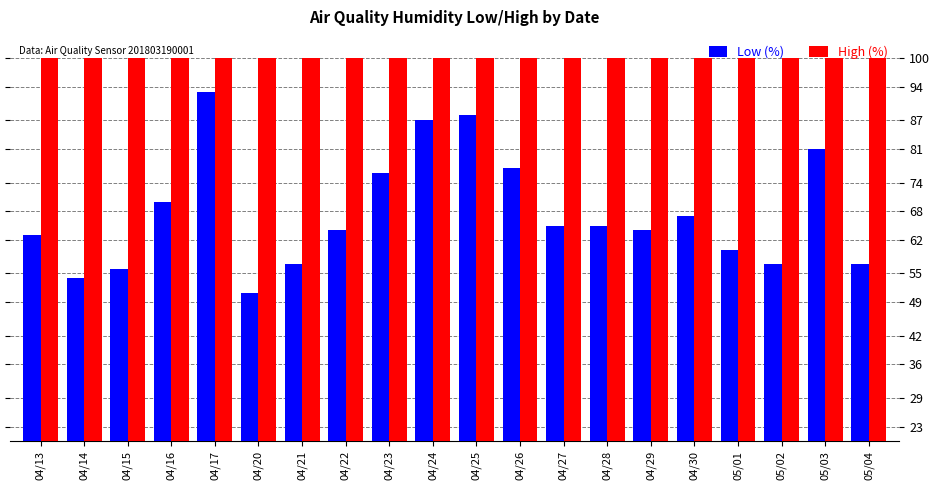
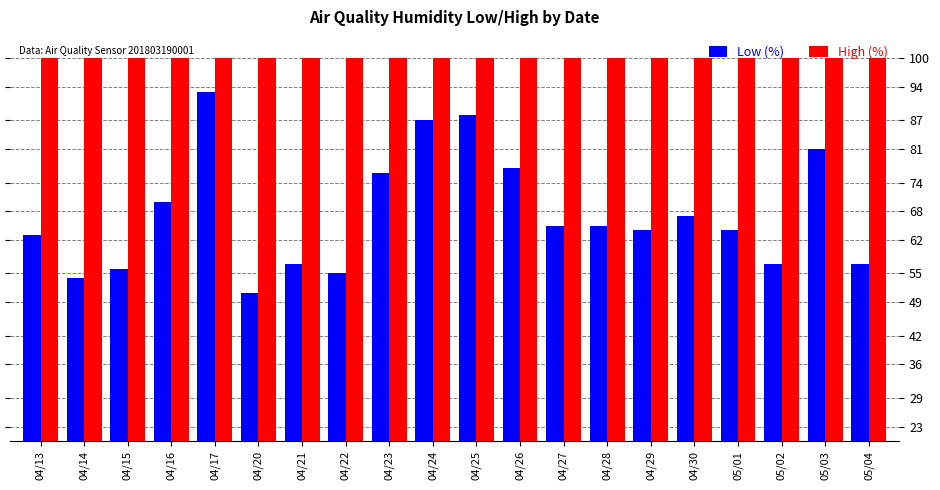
Low (%), 04/22: 64 -> 55
Low (%), 05/01: 60 -> 64
